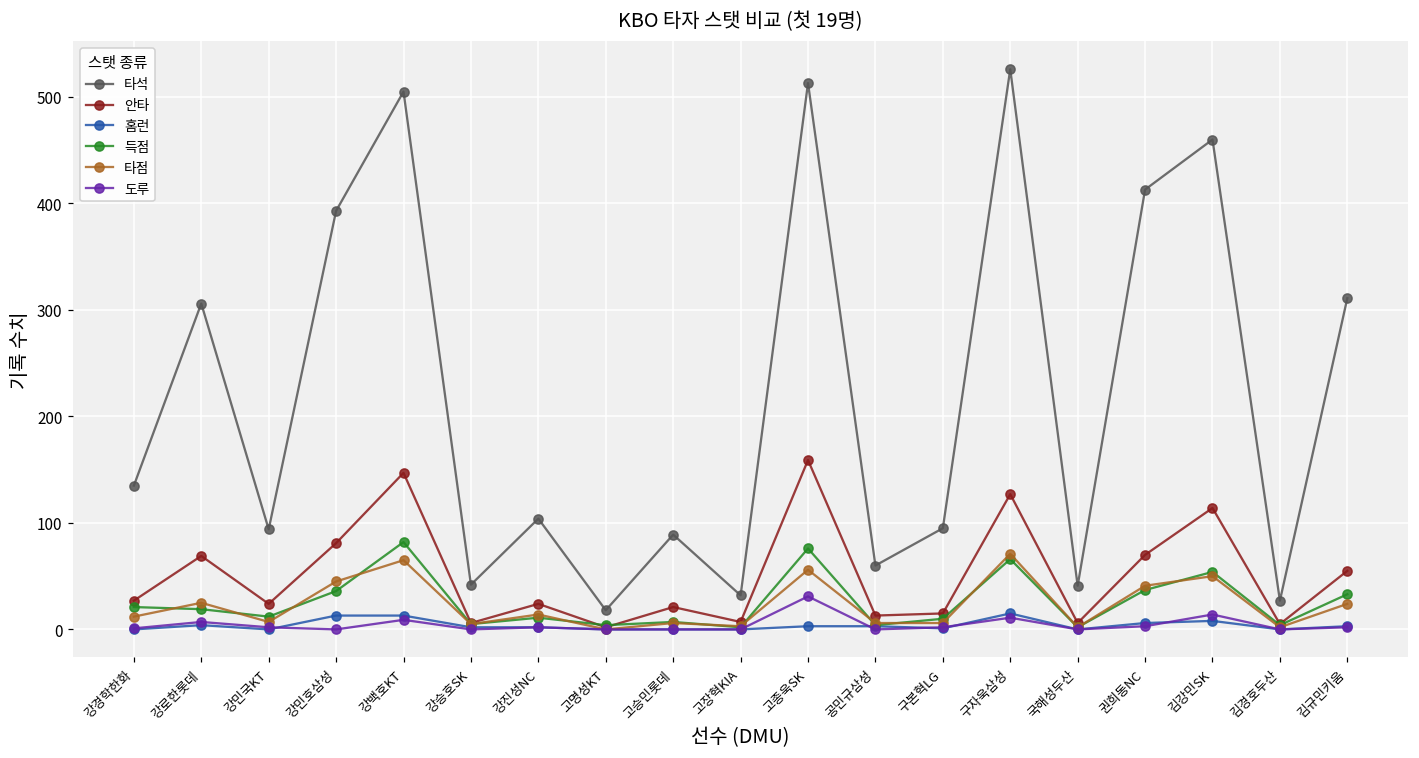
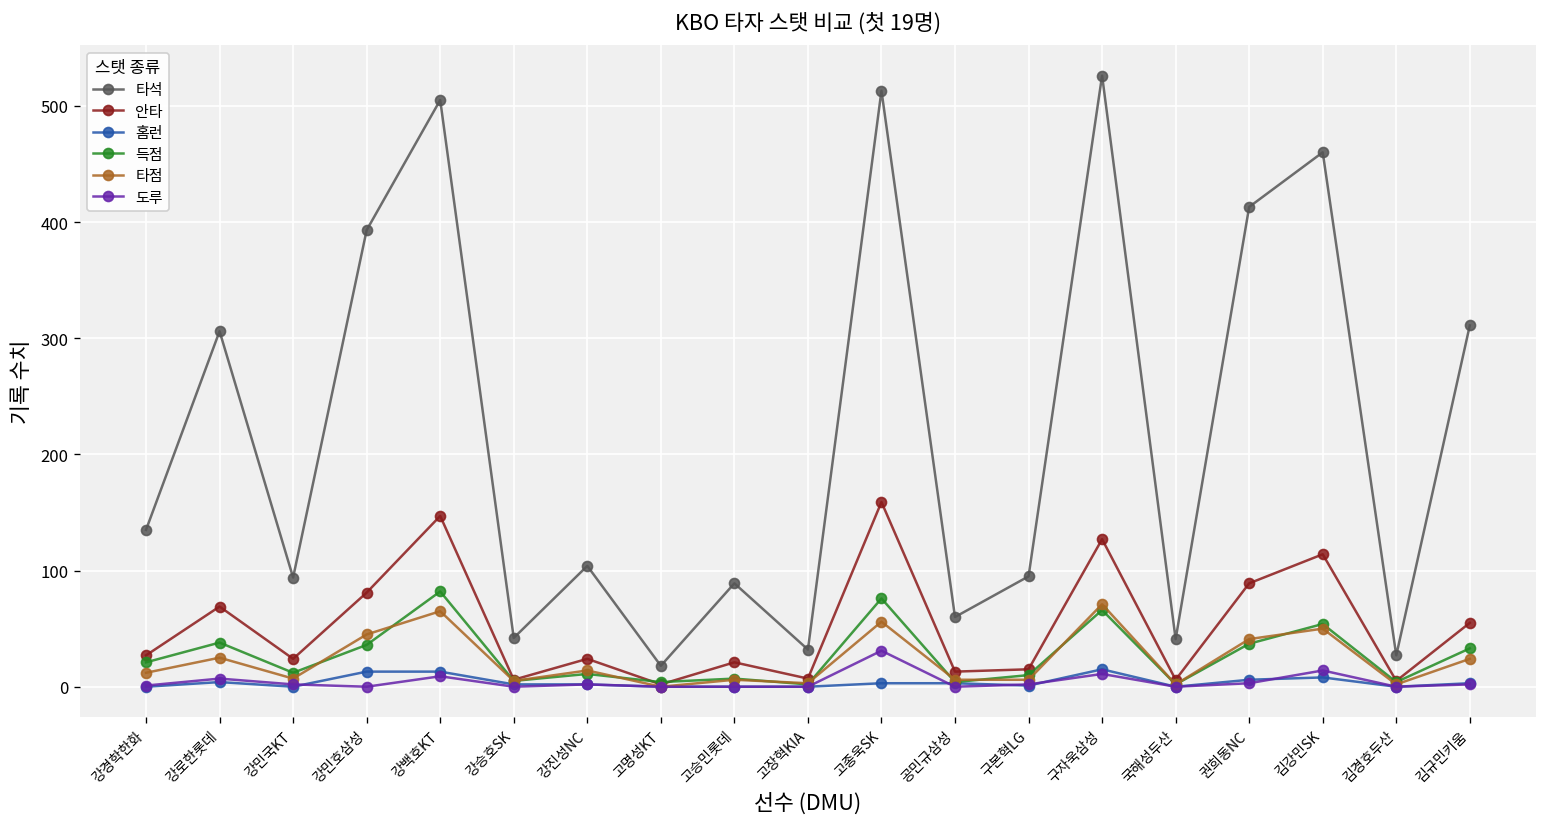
득점, 강로한롯데: 20 -> 40
안타, 권희동NC: 70 -> 90
